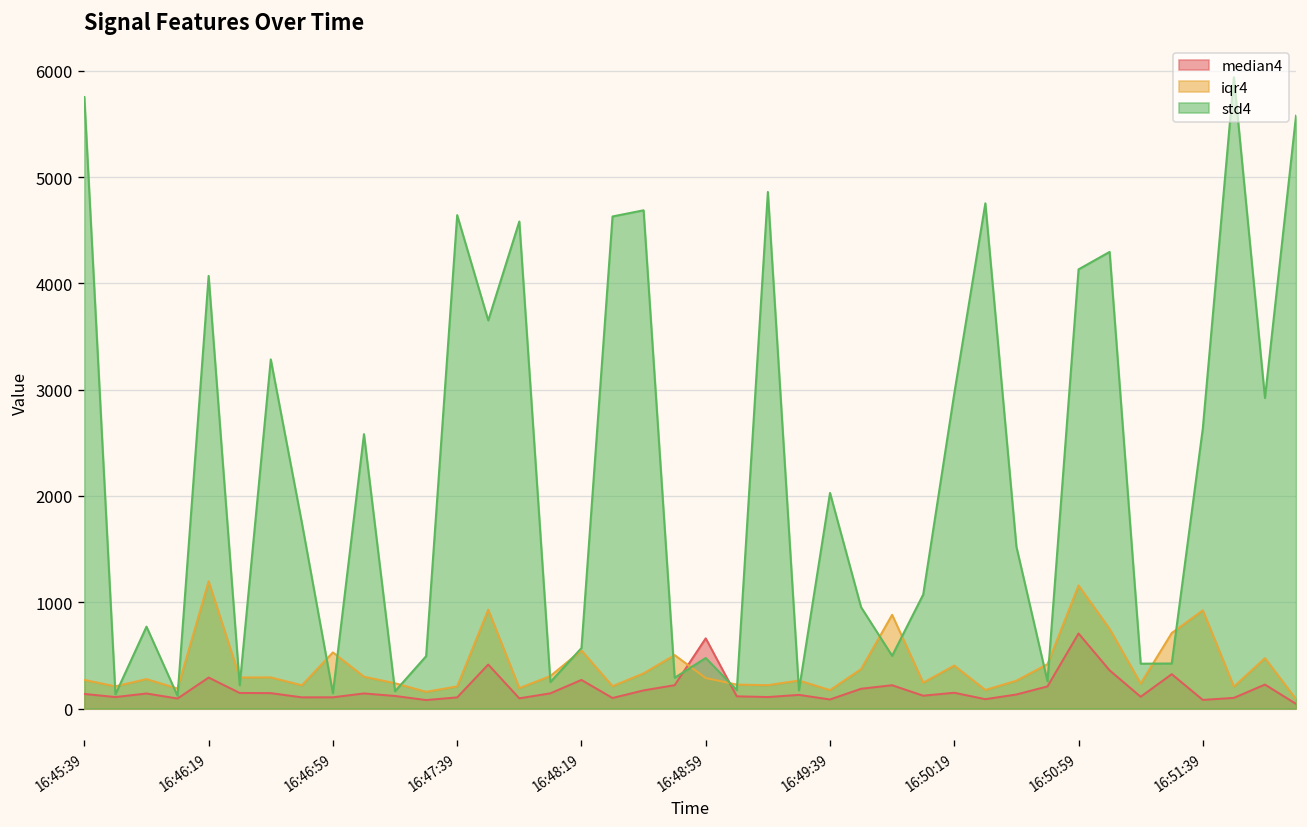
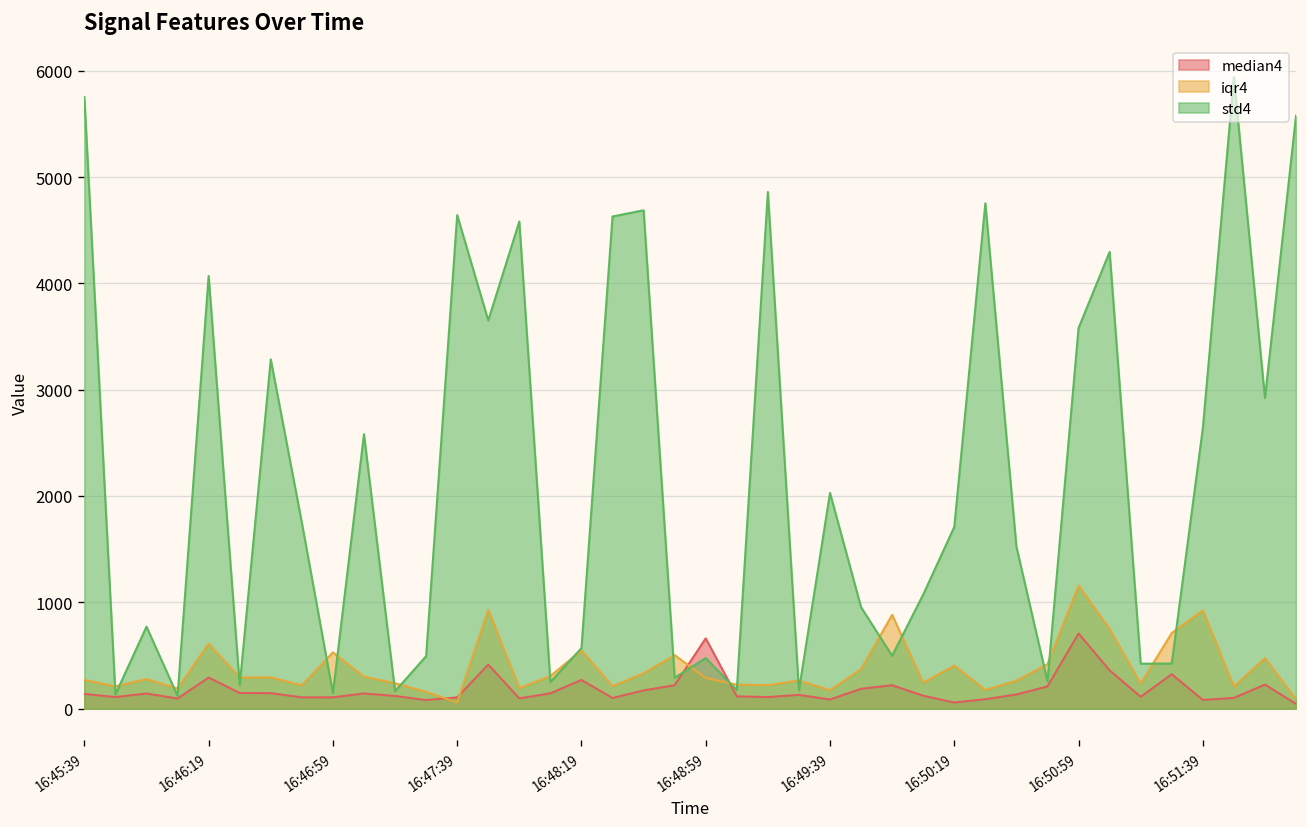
iqr4, 16:46:19: 1200 -> 600
iqr4, 16:47:39: 200 -> 100
median4, 16:50:19: 150 -> 60
std4, 16:50:19: 3000 -> 1700
std4, 16:50:59: 4100 -> 3600
